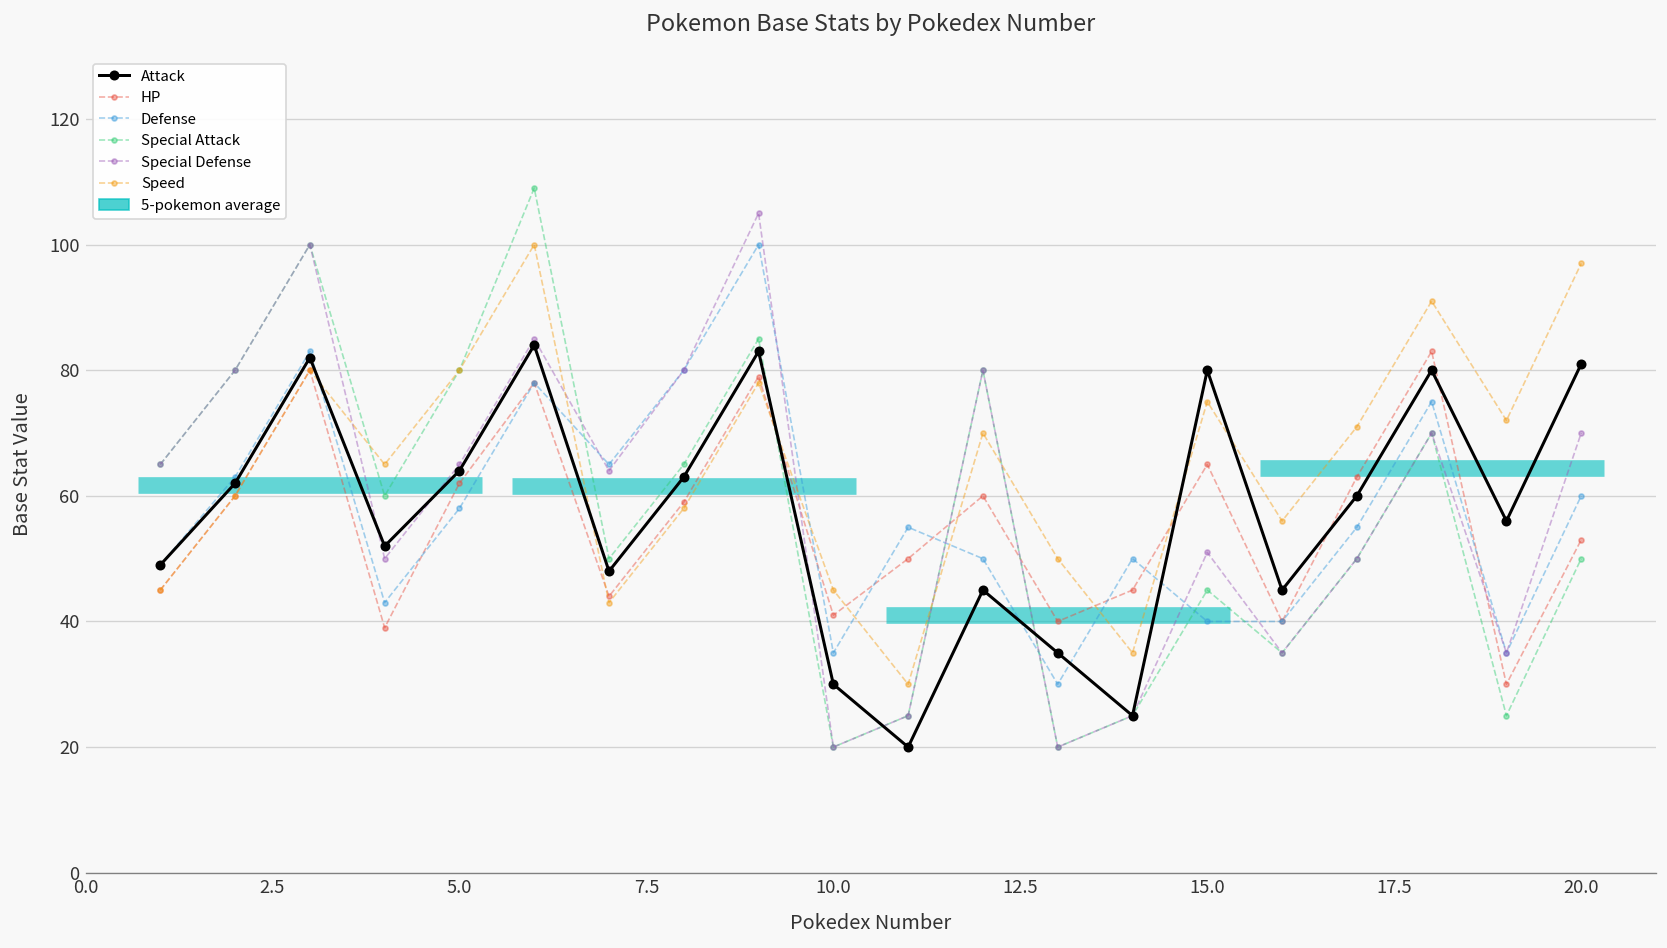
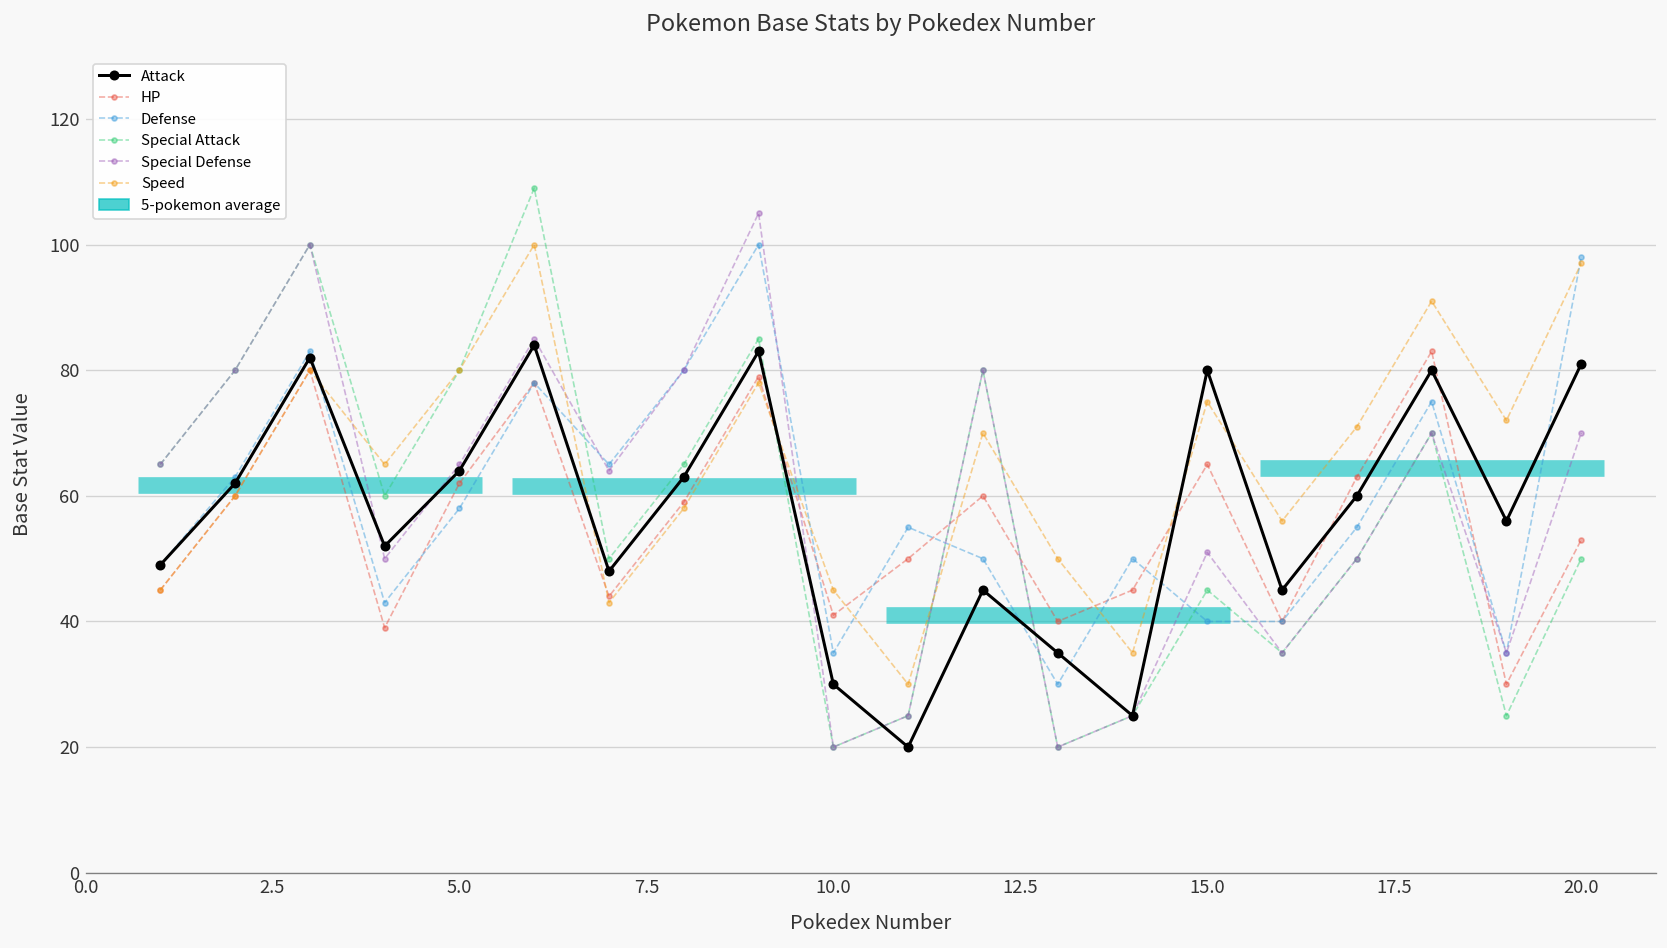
Defense, 20.0: 60 -> 98
